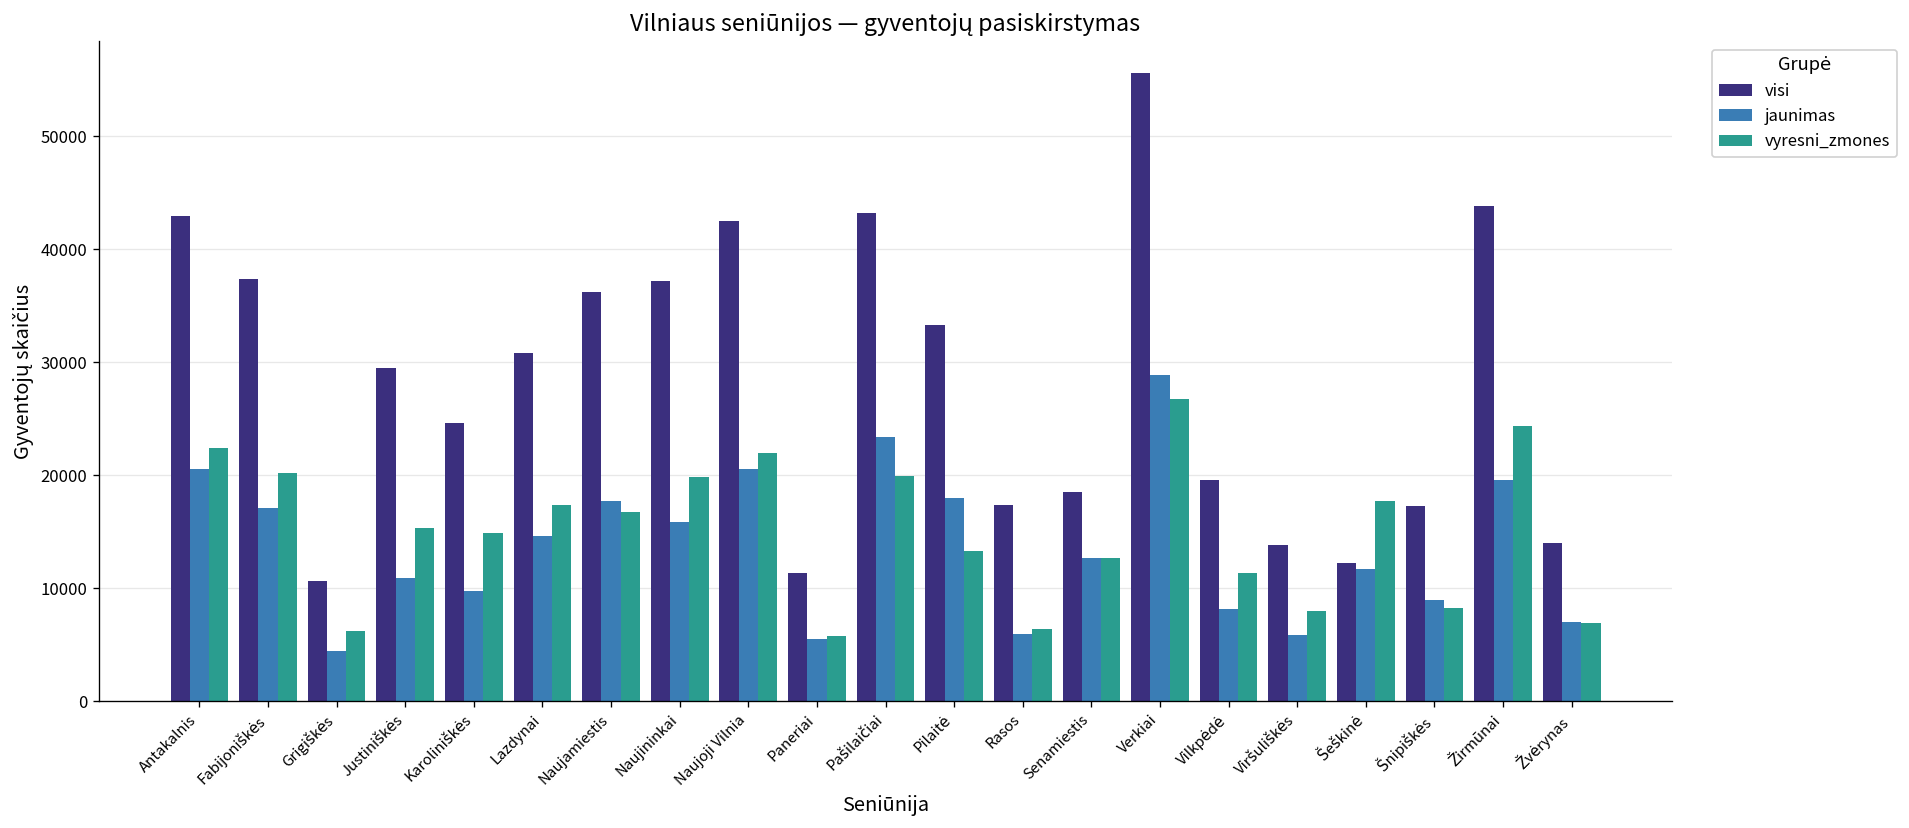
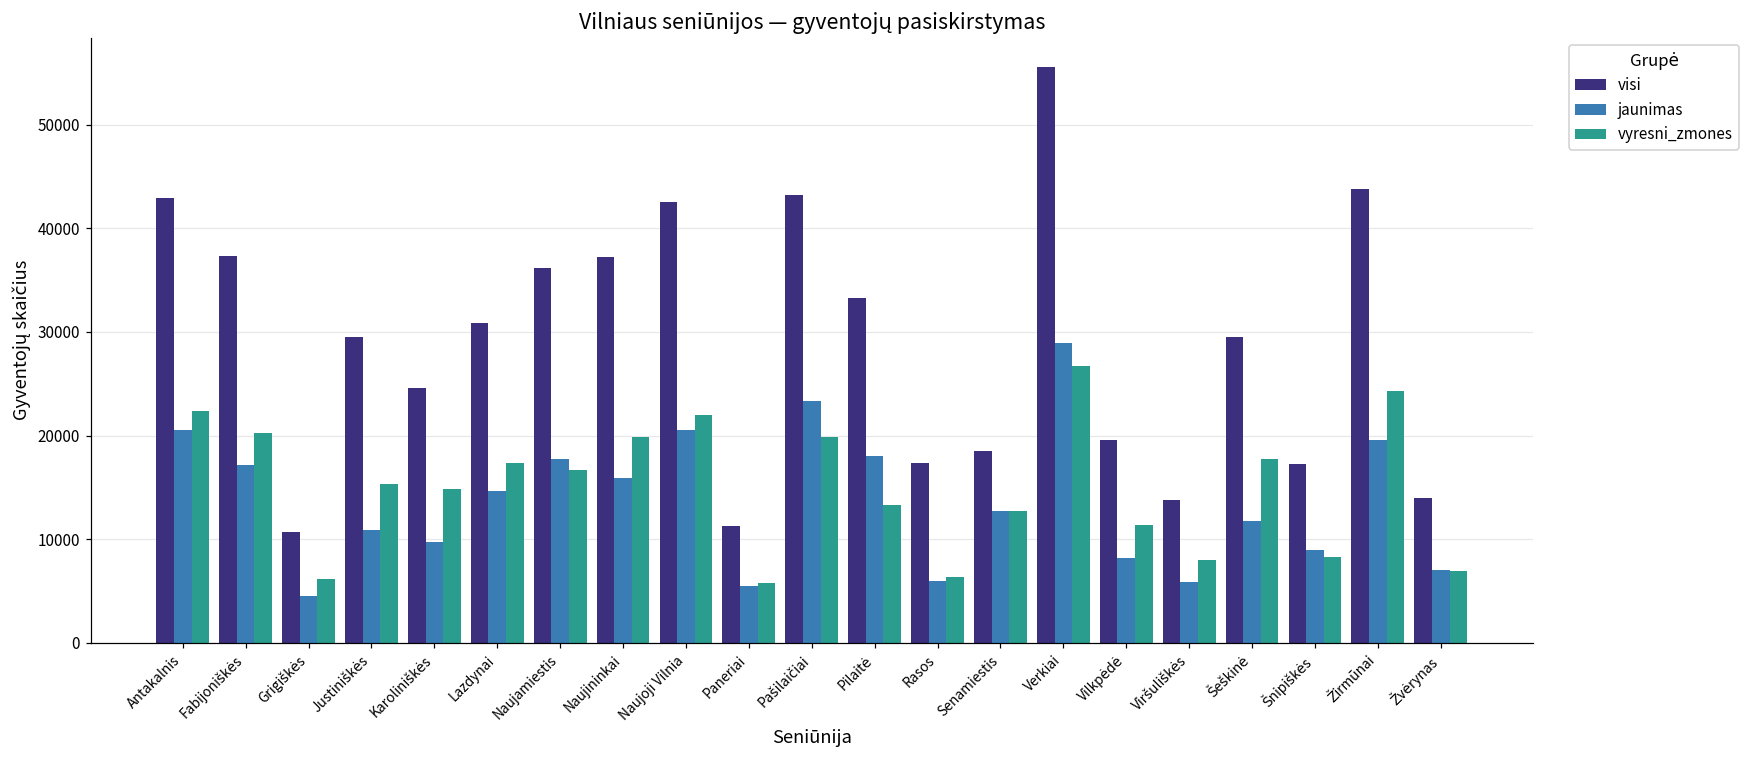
visi, Šeškinė: 12000 -> 29000
